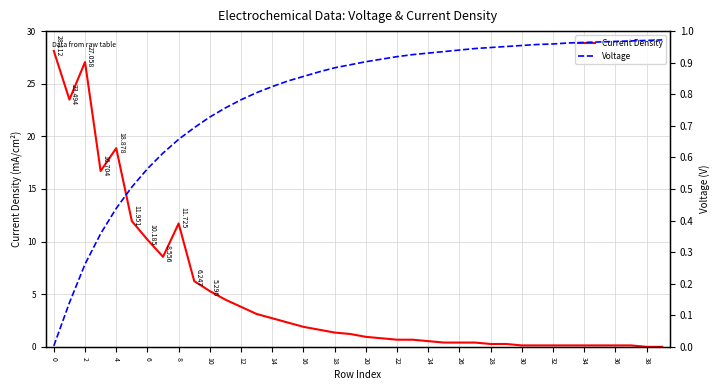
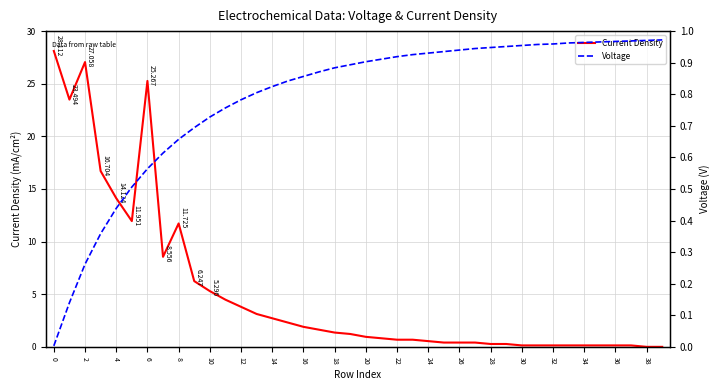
Current Density, 4: 18.878 -> 14.124
Current Density, 6: 10.185 -> 25.267
